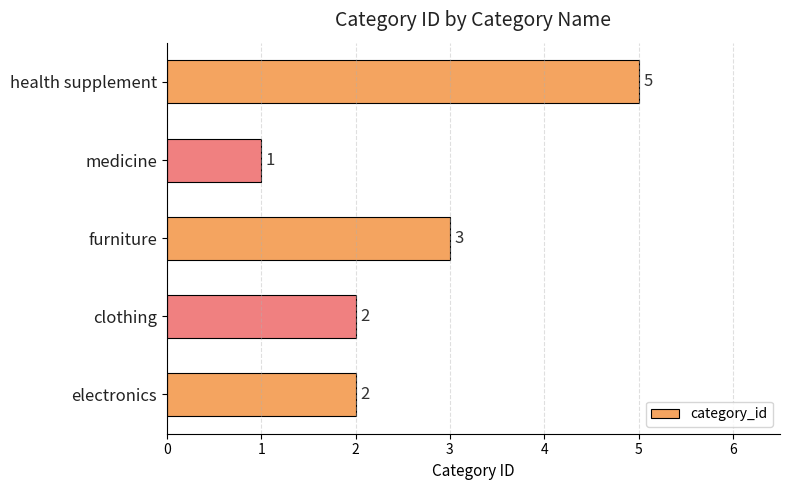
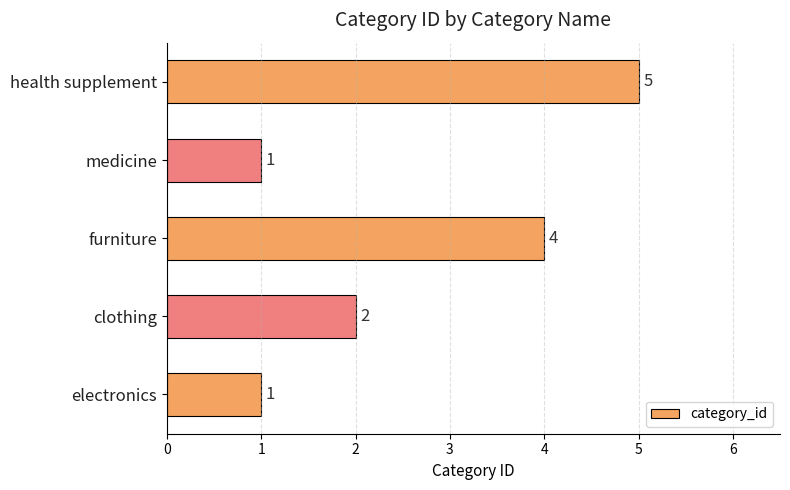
furniture: 3 -> 4
electronics: 2 -> 1
